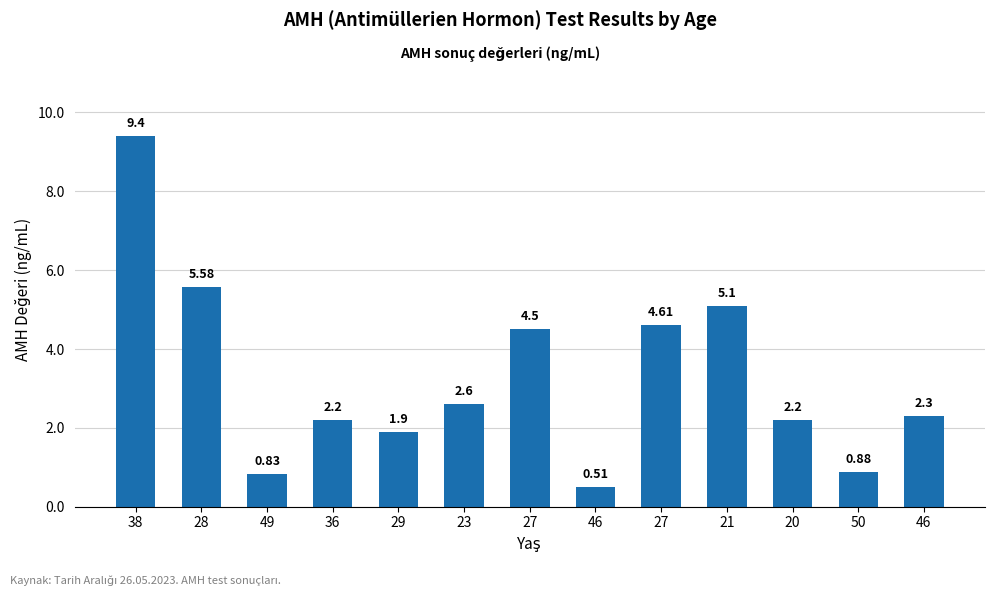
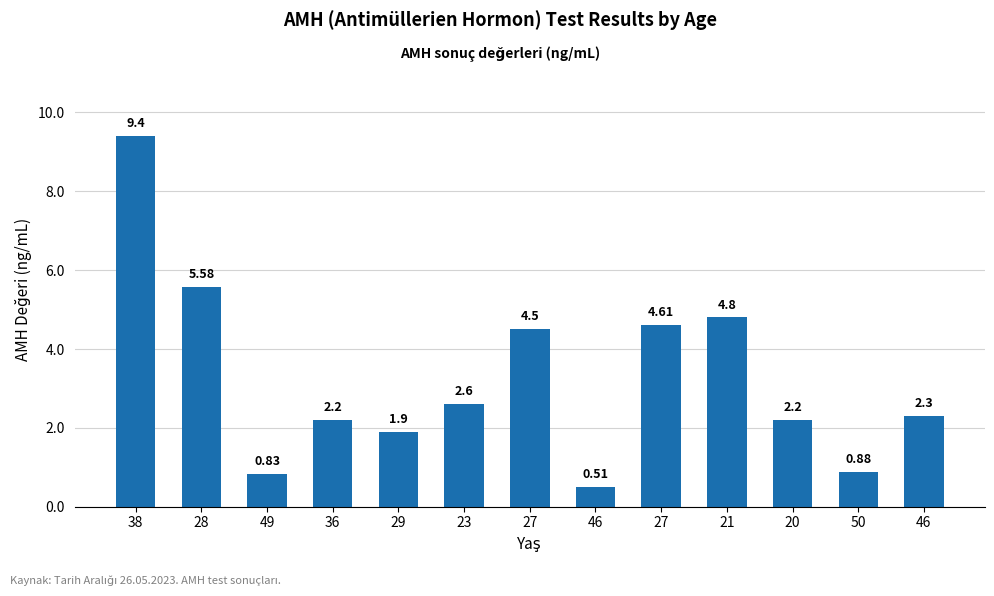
21: 5.1 -> 4.8
